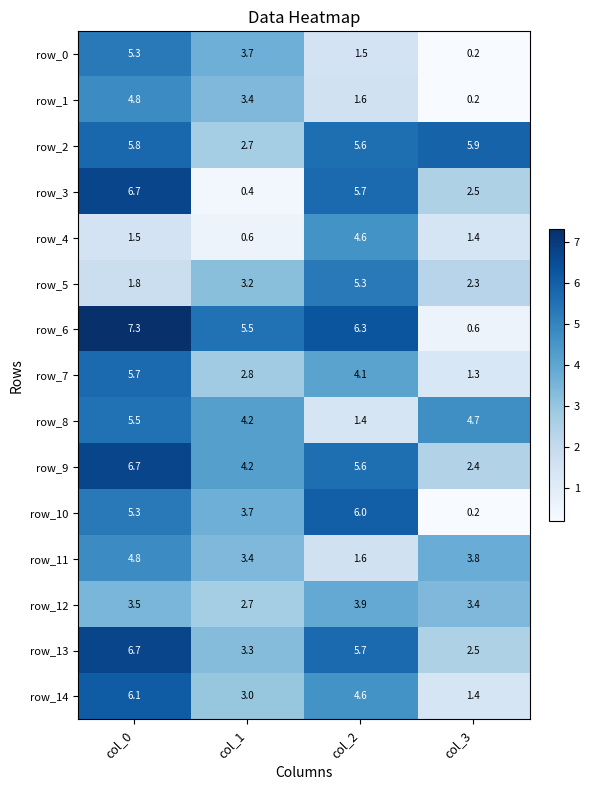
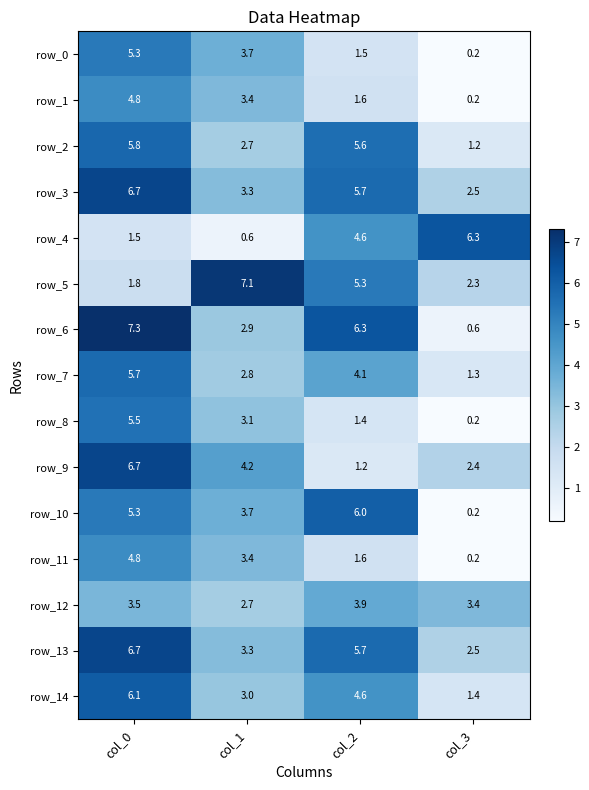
row_2, col_3: 5.9 -> 1.2
row_3, col_1: 0.4 -> 3.3
row_4, col_3: 1.4 -> 6.3
row_5, col_1: 3.2 -> 7.1
row_6, col_1: 5.5 -> 2.9
row_8, col_1: 4.2 -> 3.1
row_8, col_3: 4.7 -> 0.2
row_9, col_2: 5.6 -> 1.2
row_11, col_3: 3.8 -> 0.2
